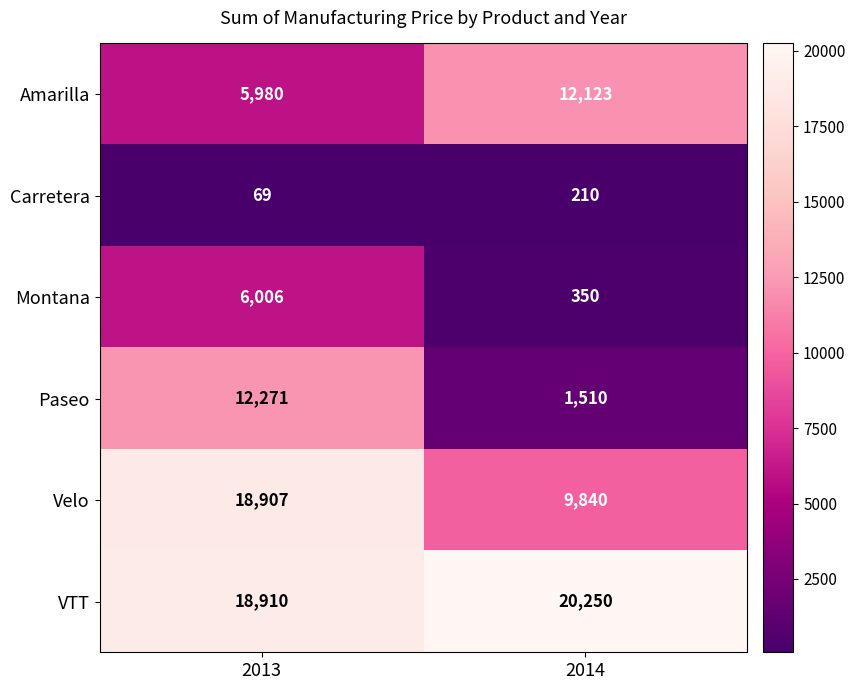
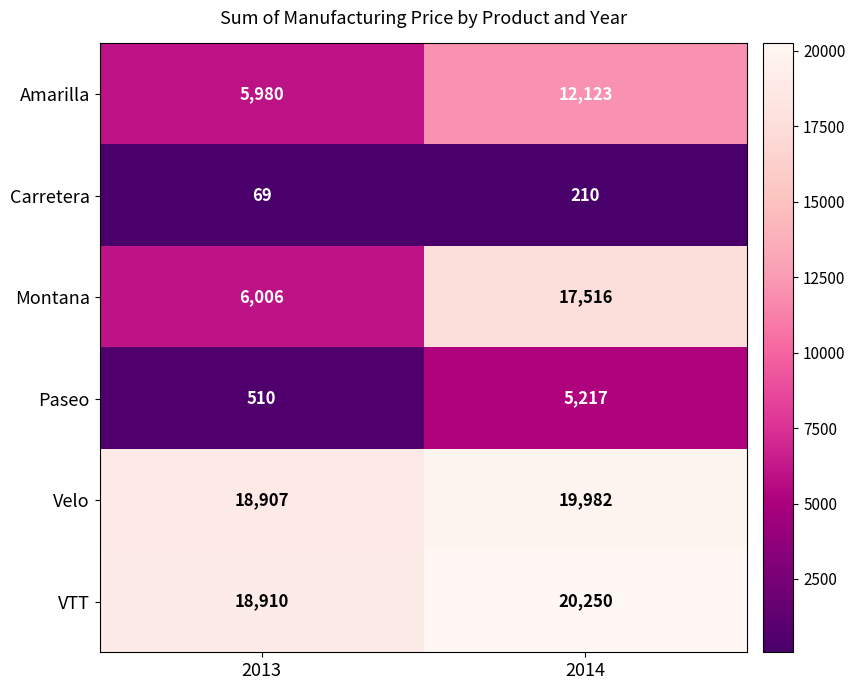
Montana, 2014: 350 -> 17,516
Paseo, 2013: 12,271 -> 510
Paseo, 2014: 1,510 -> 5,217
Velo, 2014: 9,840 -> 19,982
